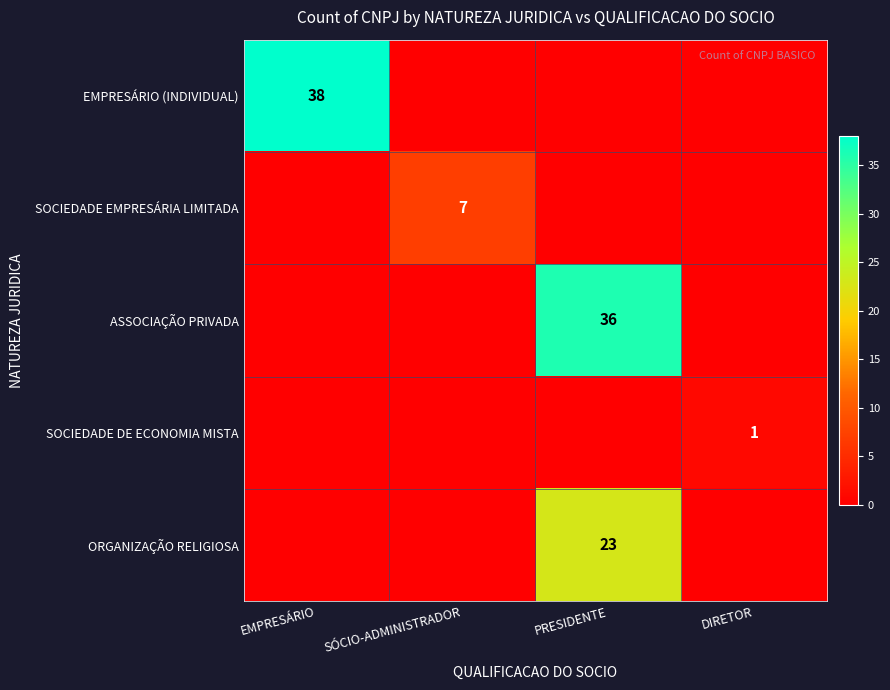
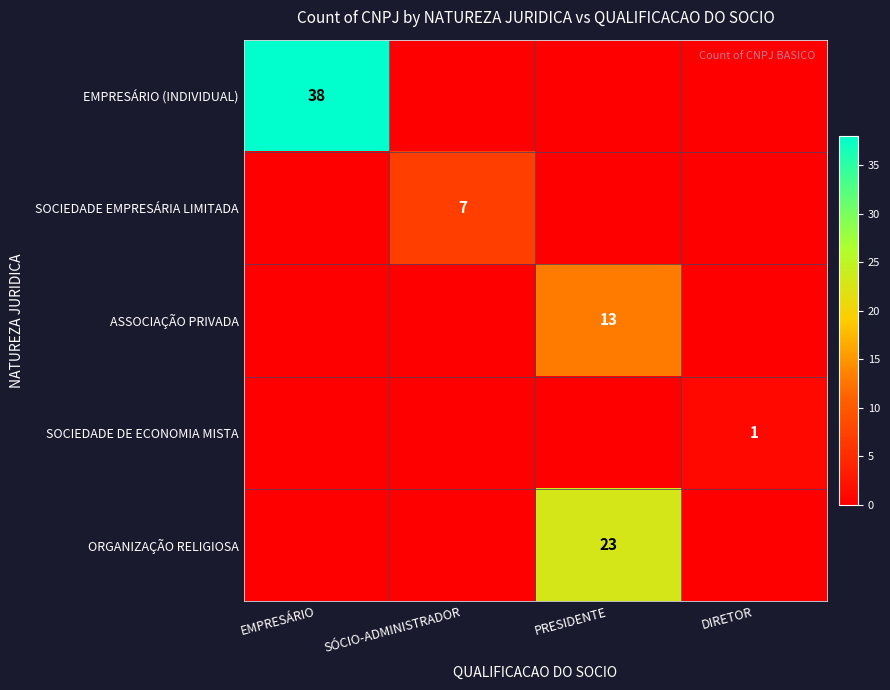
ASSOCIAÇÃO PRIVADA, PRESIDENTE: 36 -> 13
